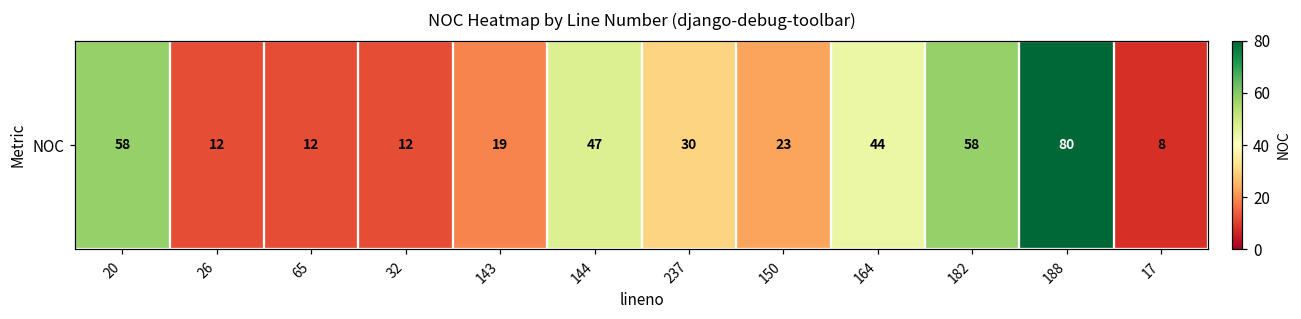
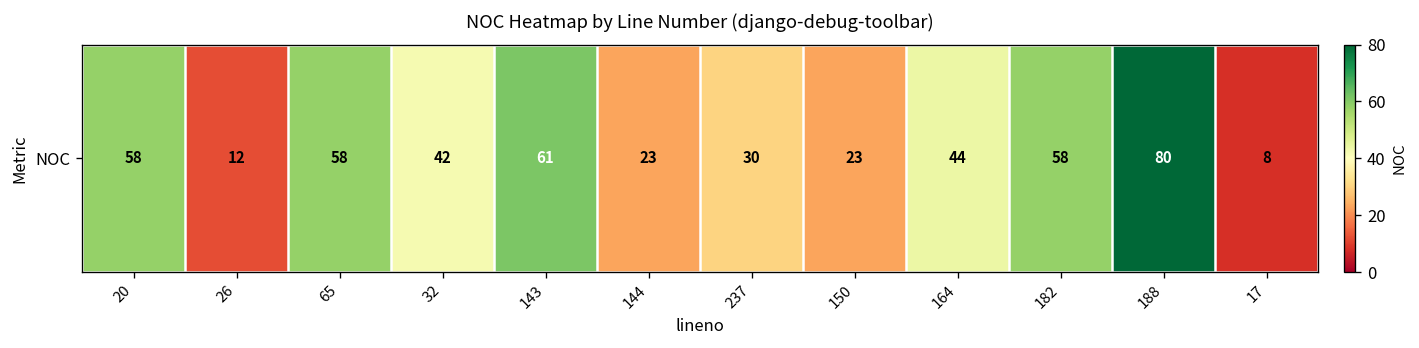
NOC, 65: 12 -> 58
NOC, 32: 12 -> 42
NOC, 143: 19 -> 61
NOC, 144: 47 -> 23
